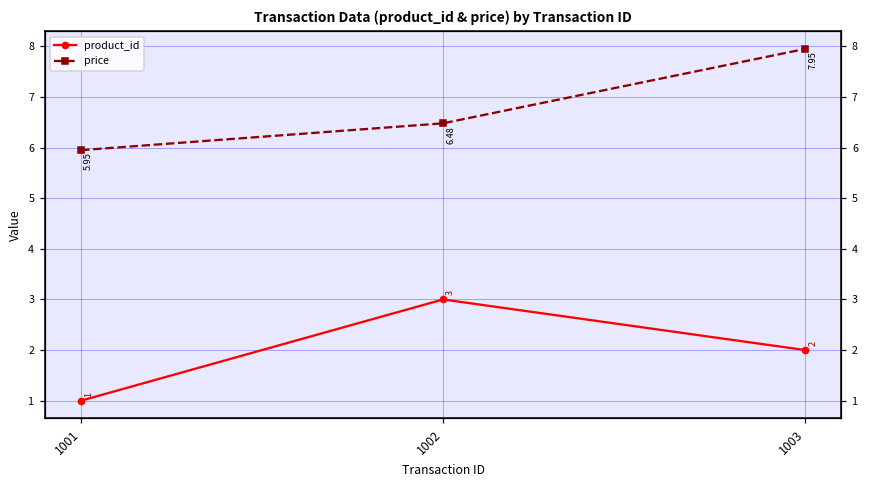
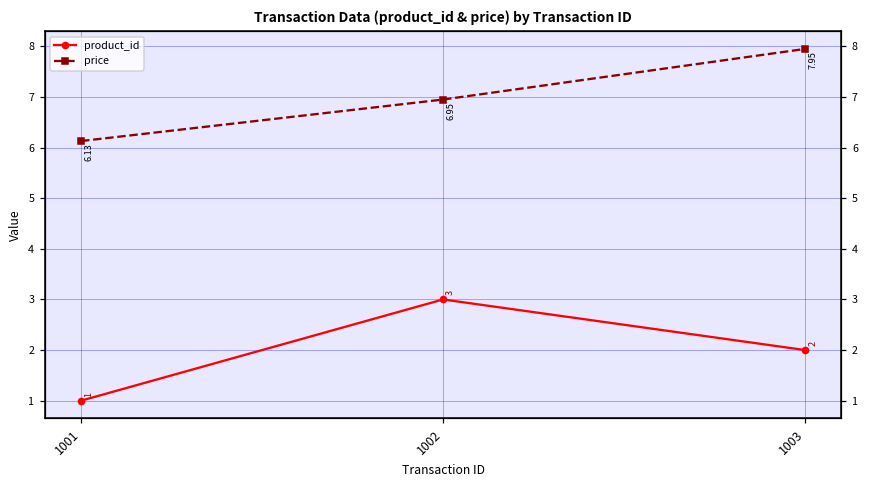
price, 1001: 5.95 -> 6.13
price, 1002: 6.48 -> 6.95
